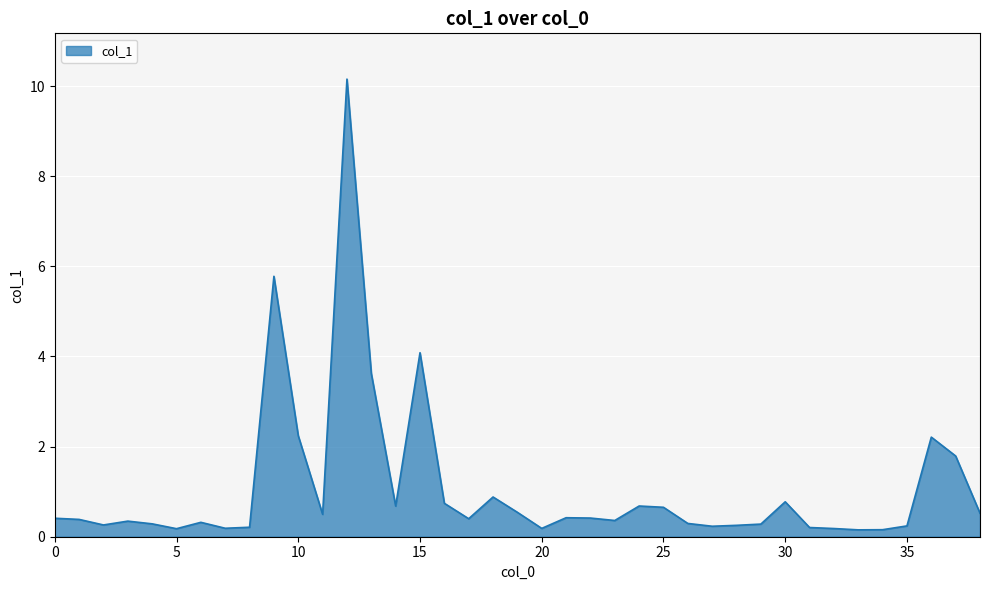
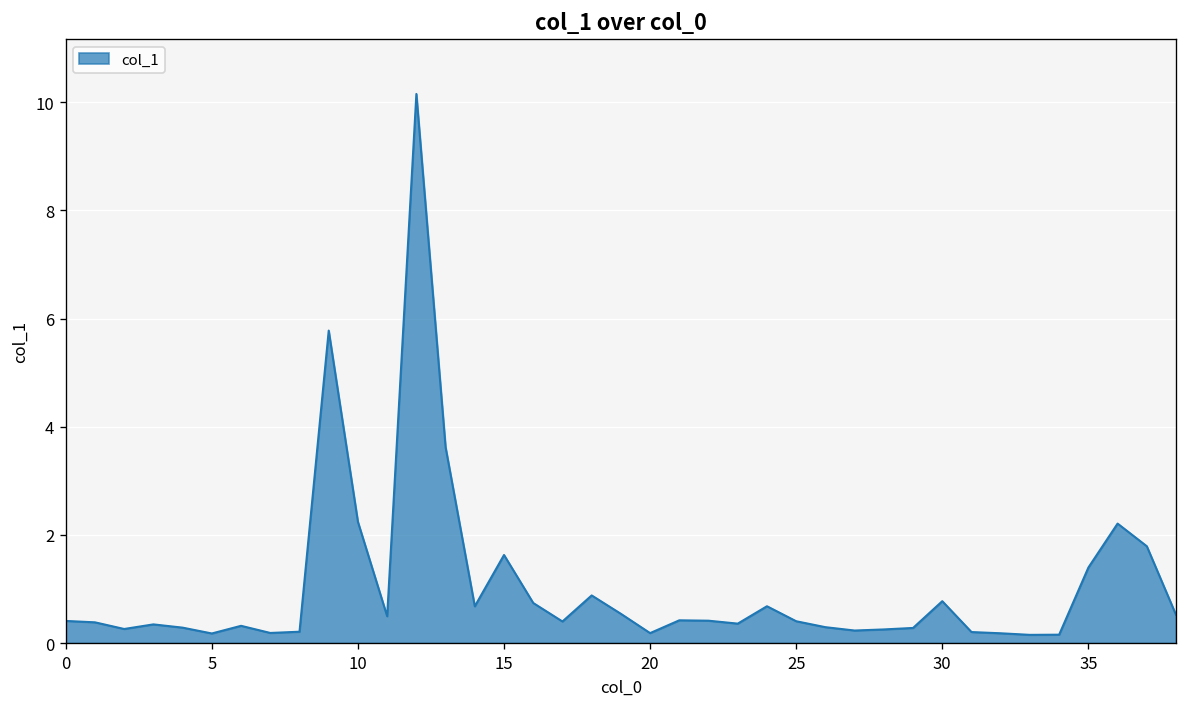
15: 4.1 -> 1.6
25: 0.7 -> 0.4
35: 0.2 -> 1.4
